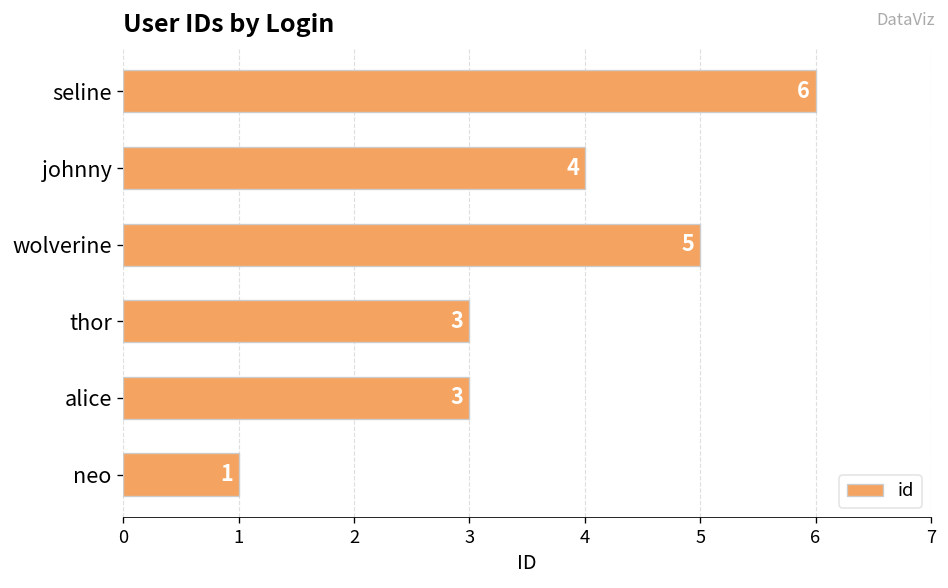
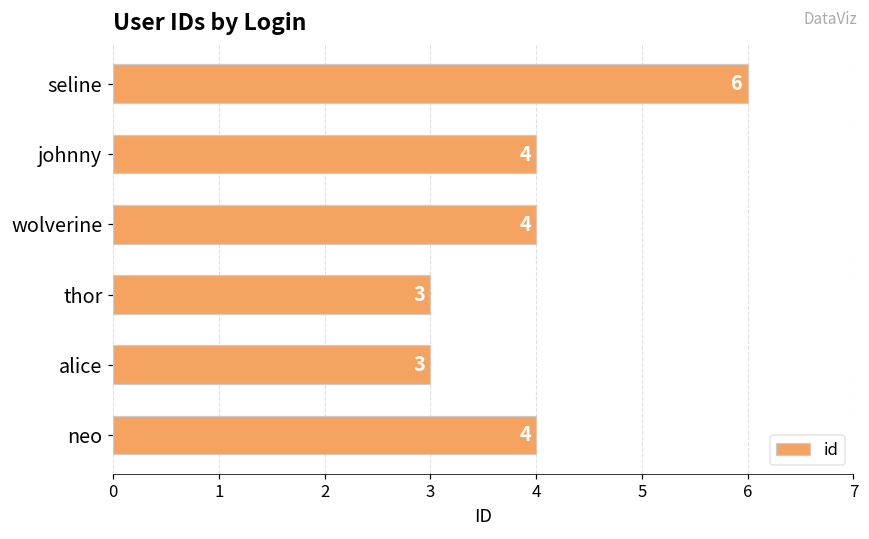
wolverine: 5 -> 4
neo: 1 -> 4
